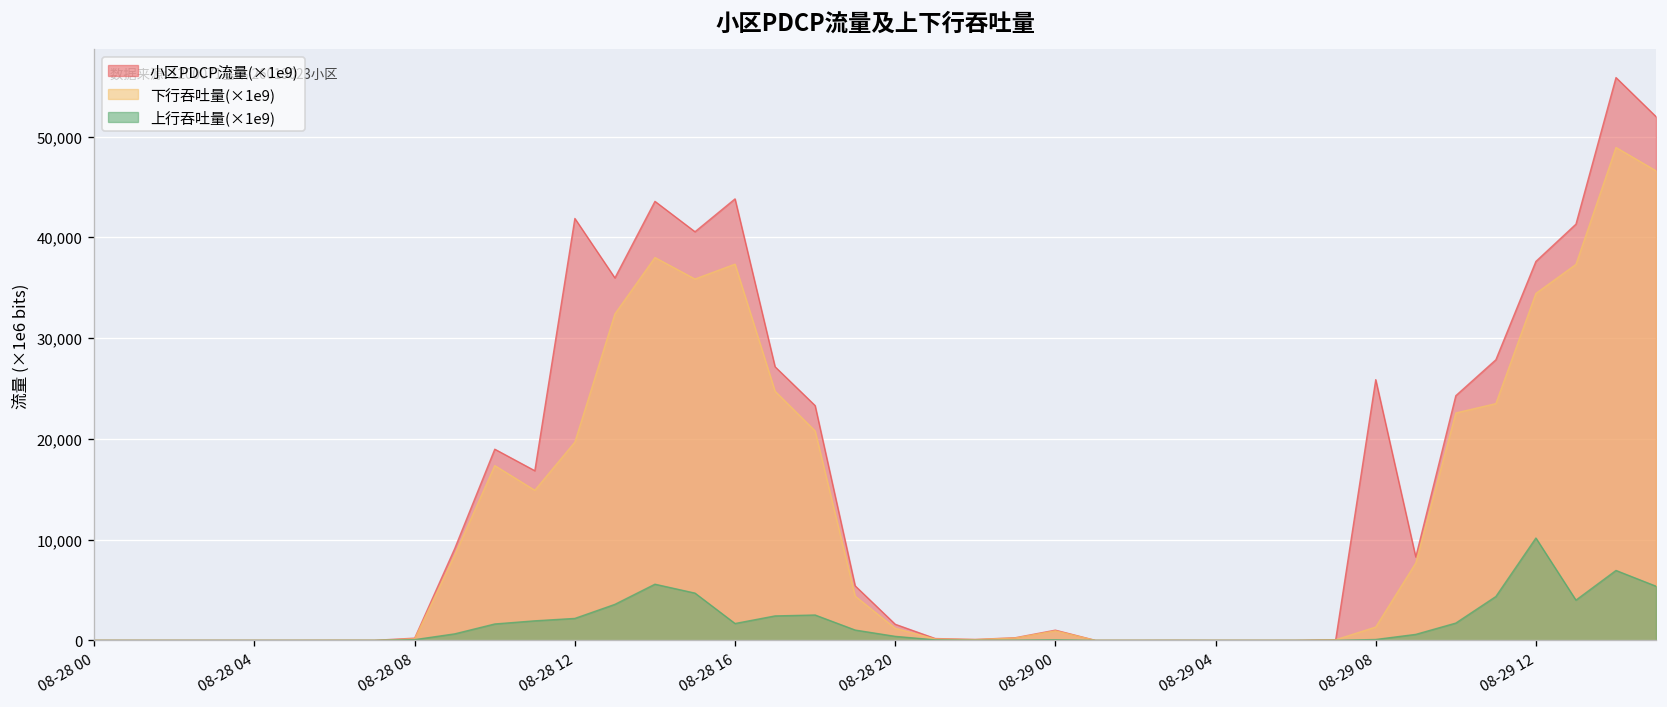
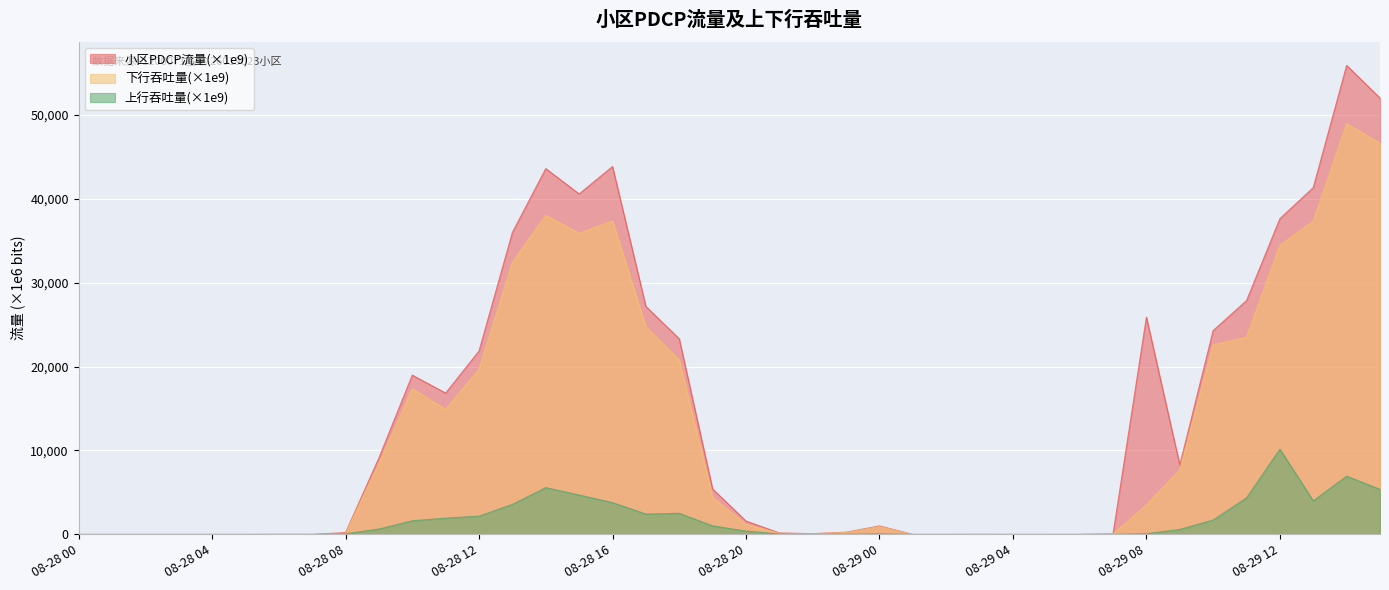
小区PDCP流量(×1e9), 08-28 12: 42,000 -> 22,000
上行吞吐量(×1e9), 08-28 16: 2,000 -> 4,000
下行吞吐量(×1e9), 08-29 08: 1,000 -> 4,000
